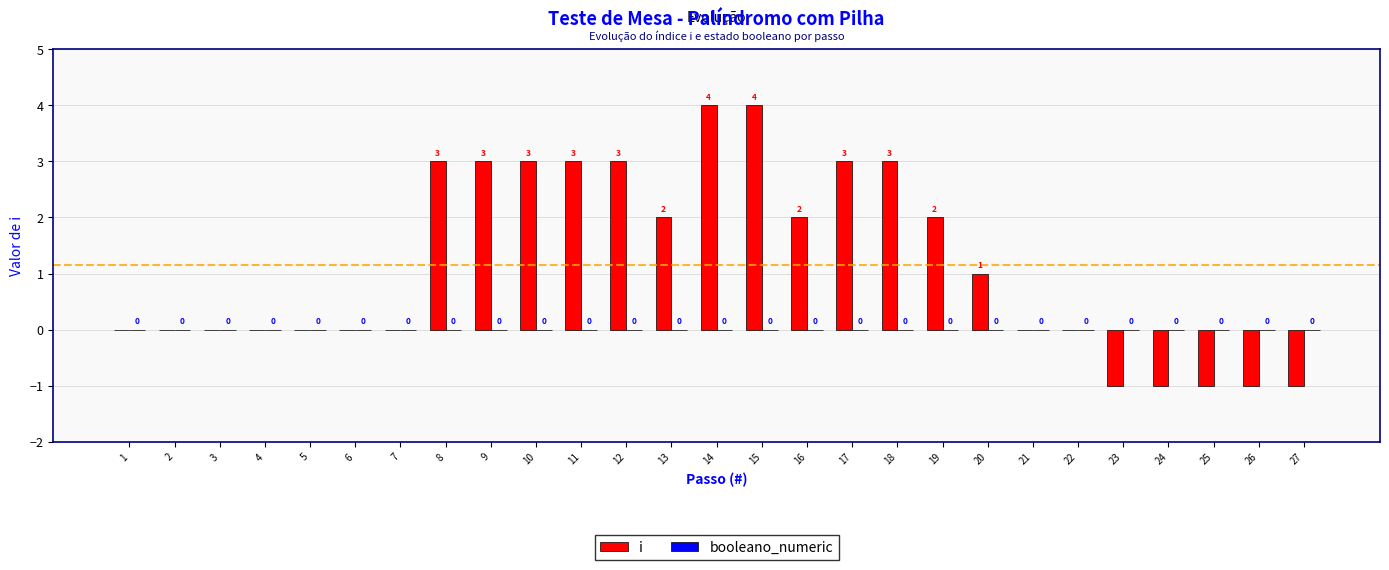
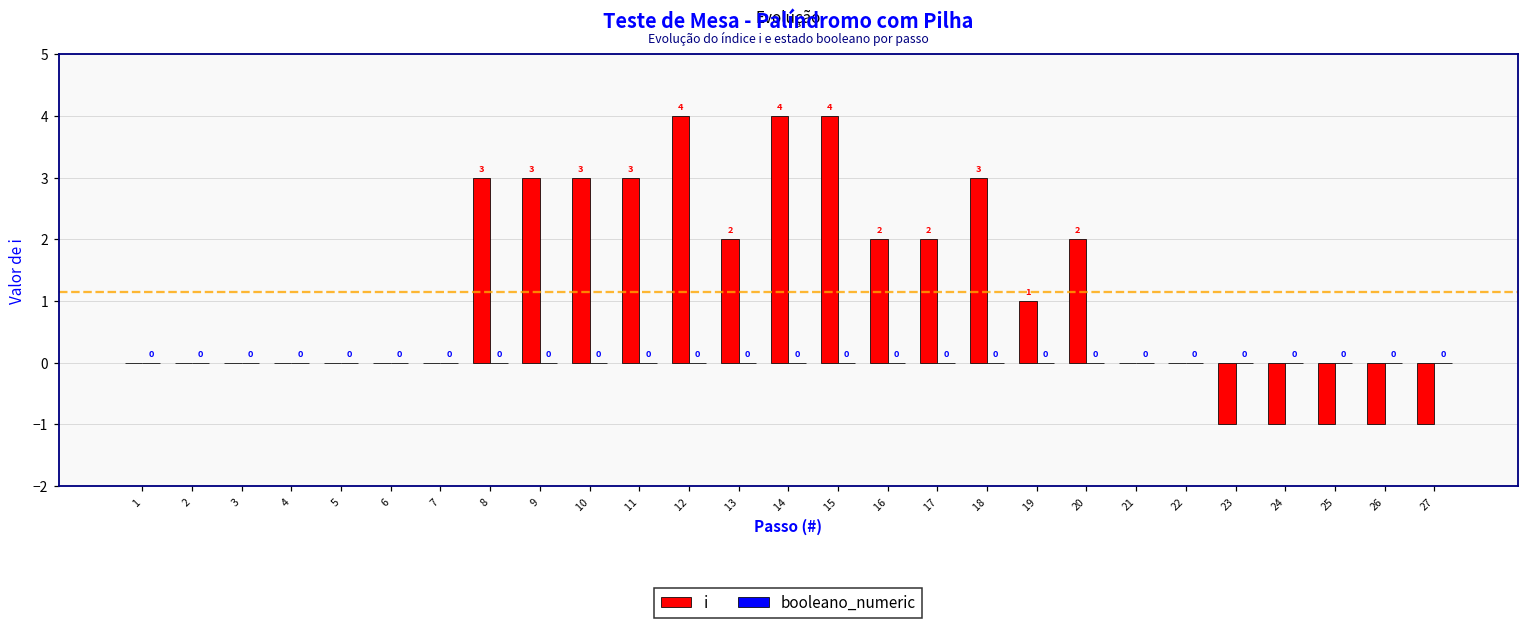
i, 12: 3 -> 4
i, 17: 3 -> 2
i, 19: 2 -> 1
i, 20: 1 -> 2
